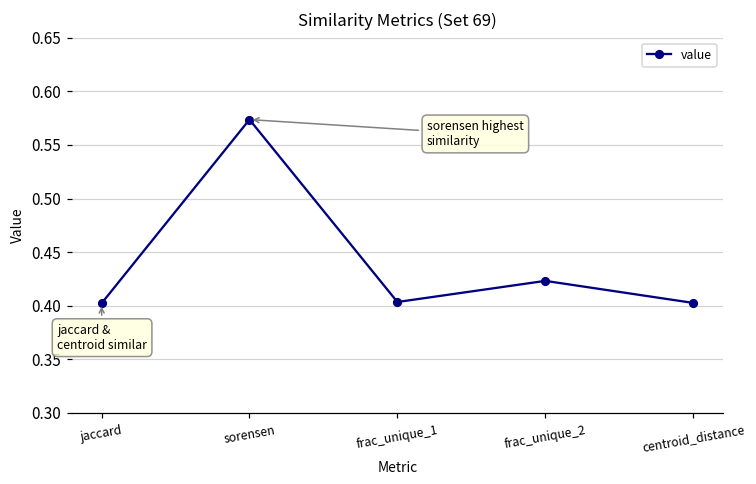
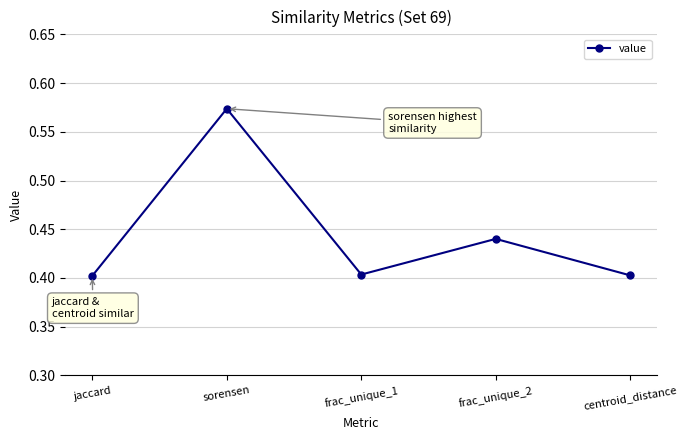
frac_unique_2: 0.42 -> 0.44
